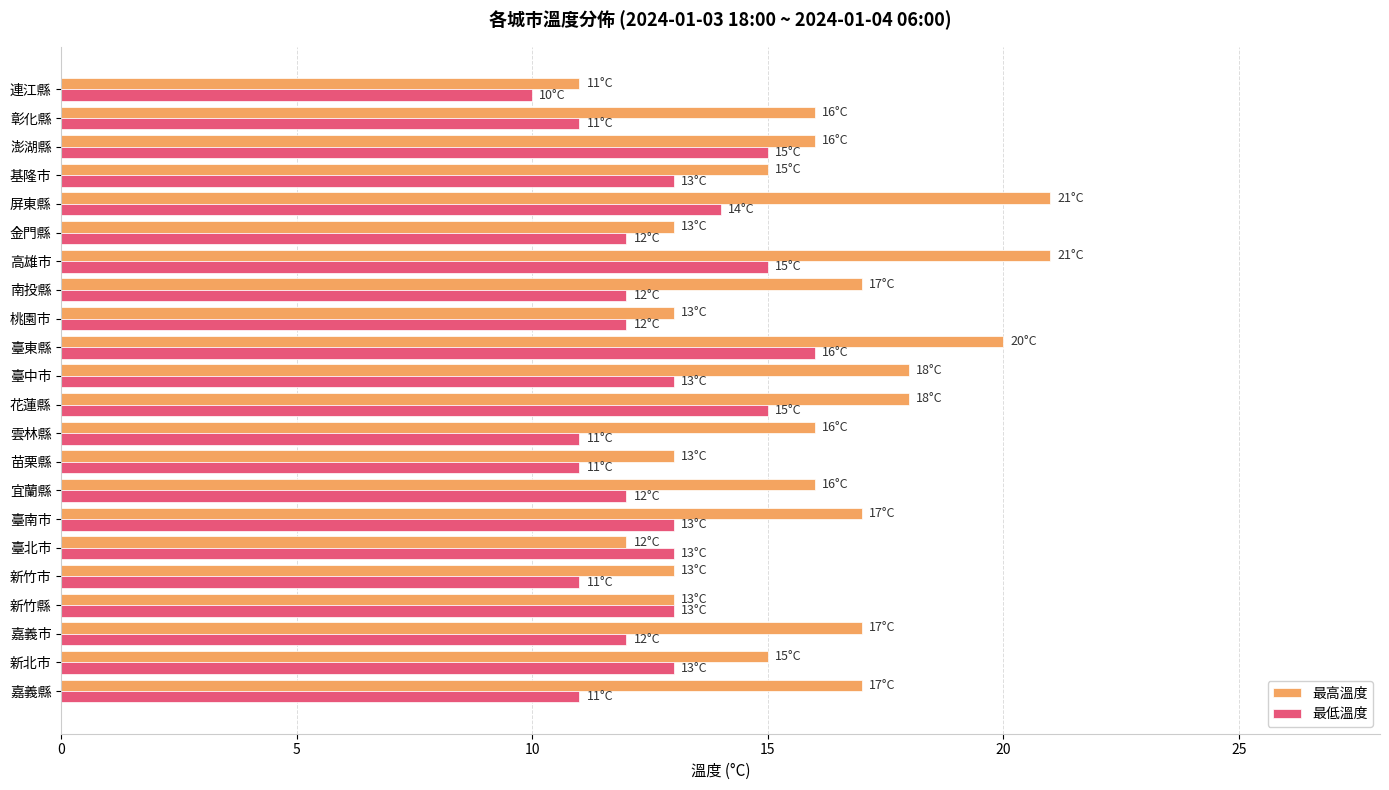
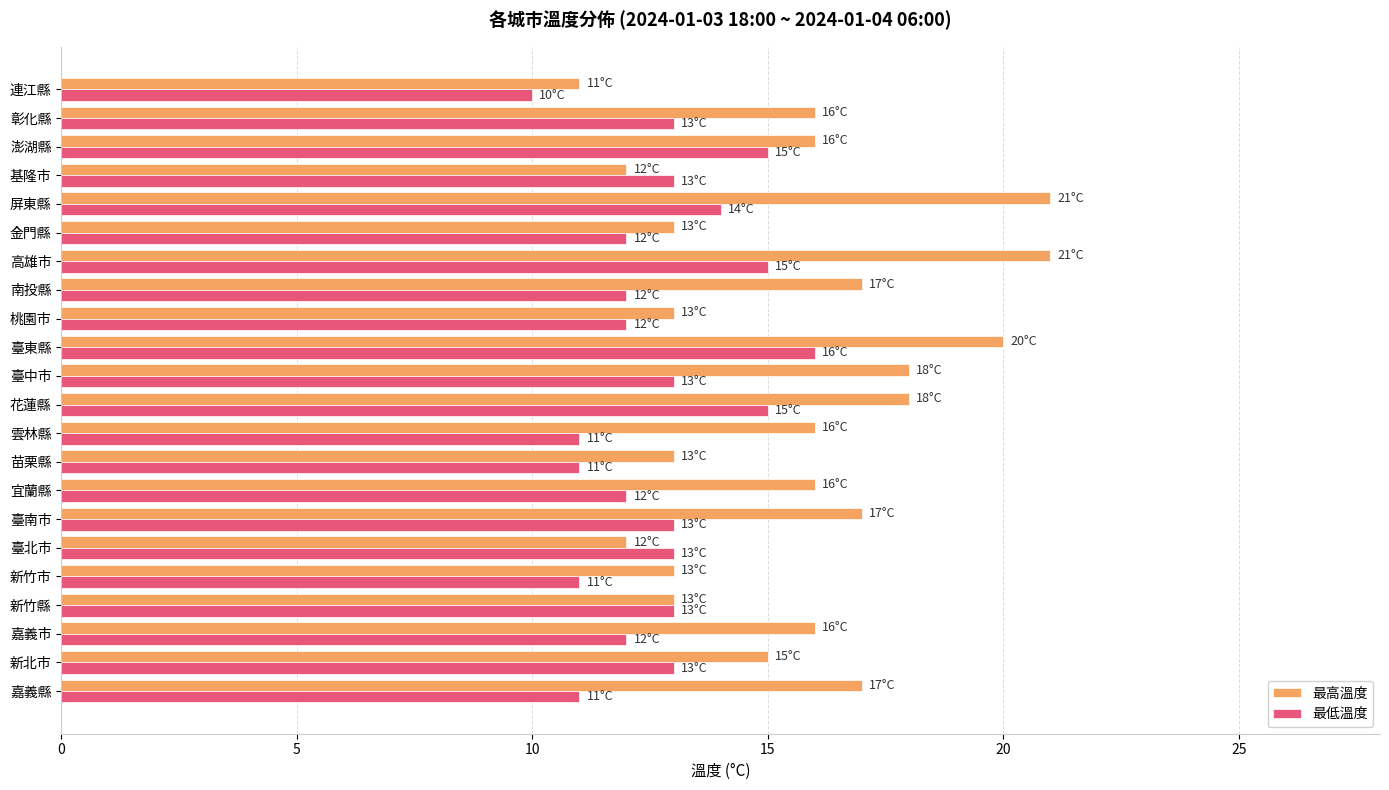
最低溫度, 彰化縣: 11°C -> 13°C
最高溫度, 基隆市: 15°C -> 12°C
最高溫度, 嘉義市: 17°C -> 16°C
